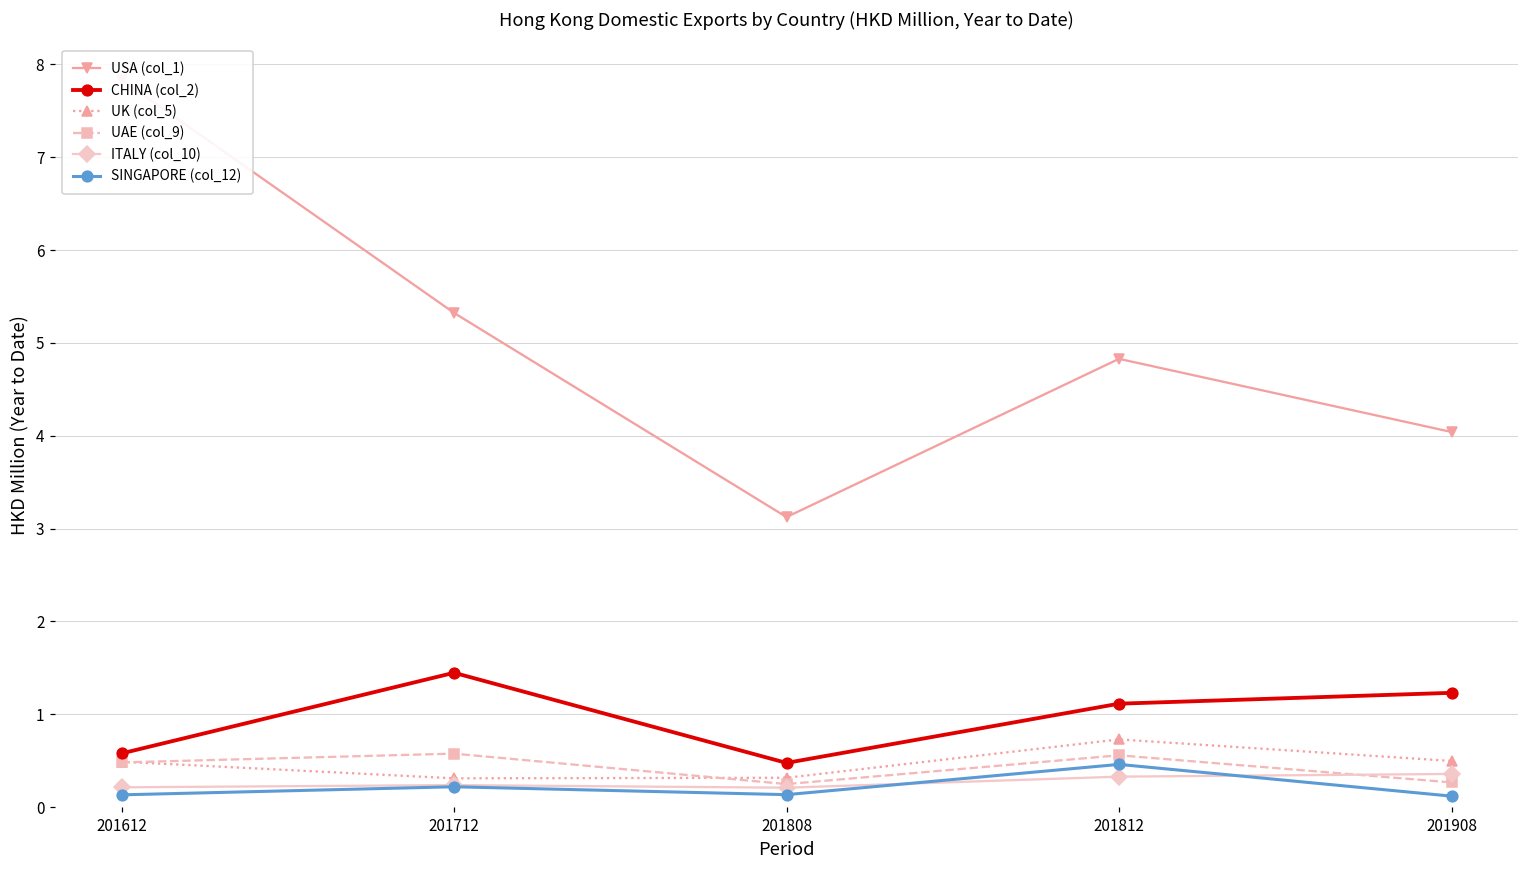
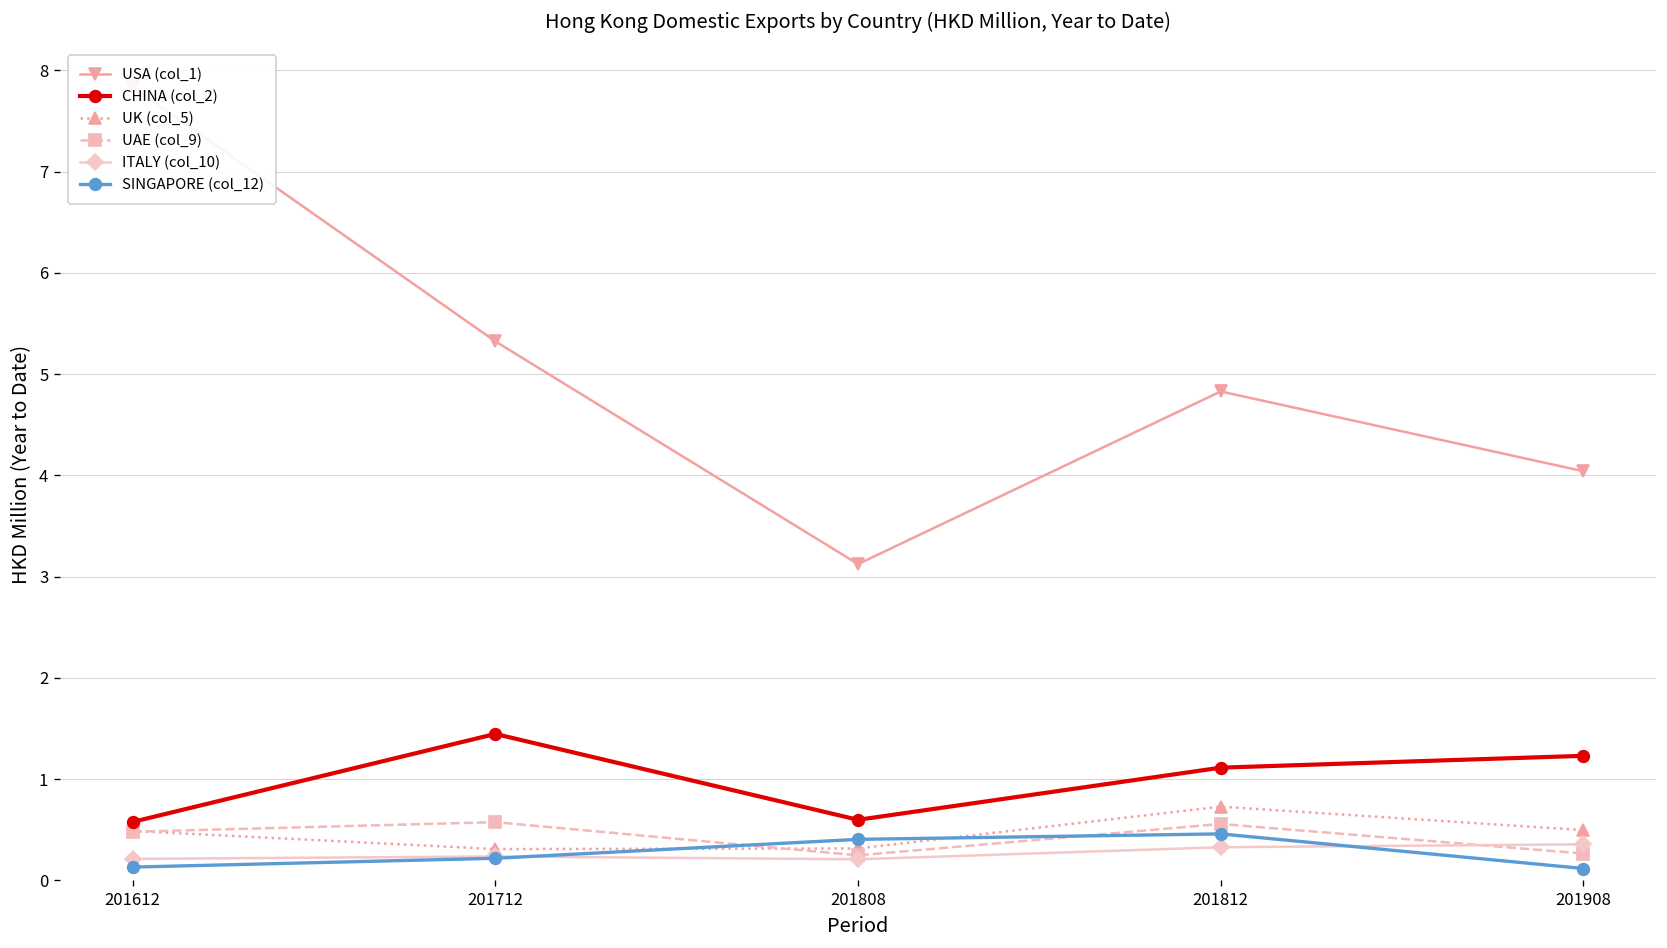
CHINA (col_2), 201808: 0.5 -> 0.6
SINGAPORE (col_12), 201808: 0.1 -> 0.4
